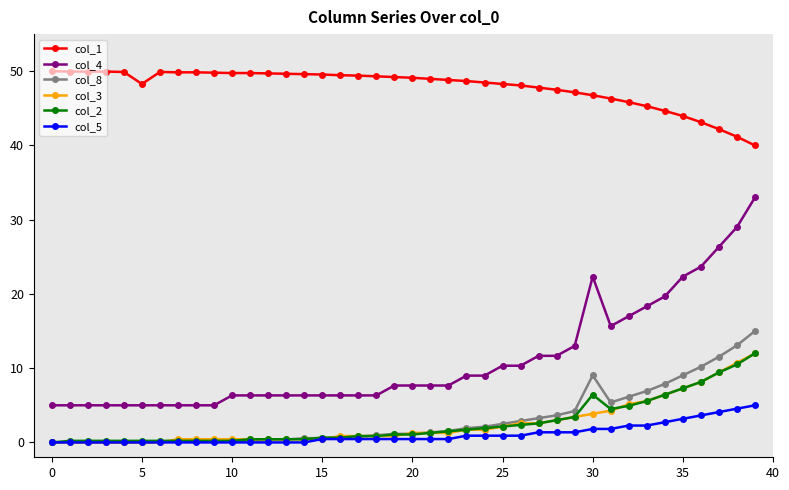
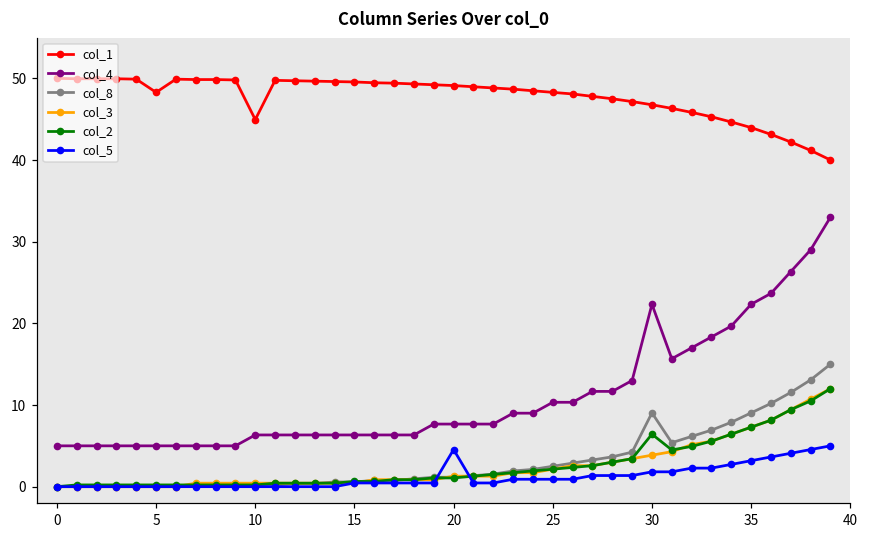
col_1, 10: 50 -> 45
col_5, 20: 0 -> 5
